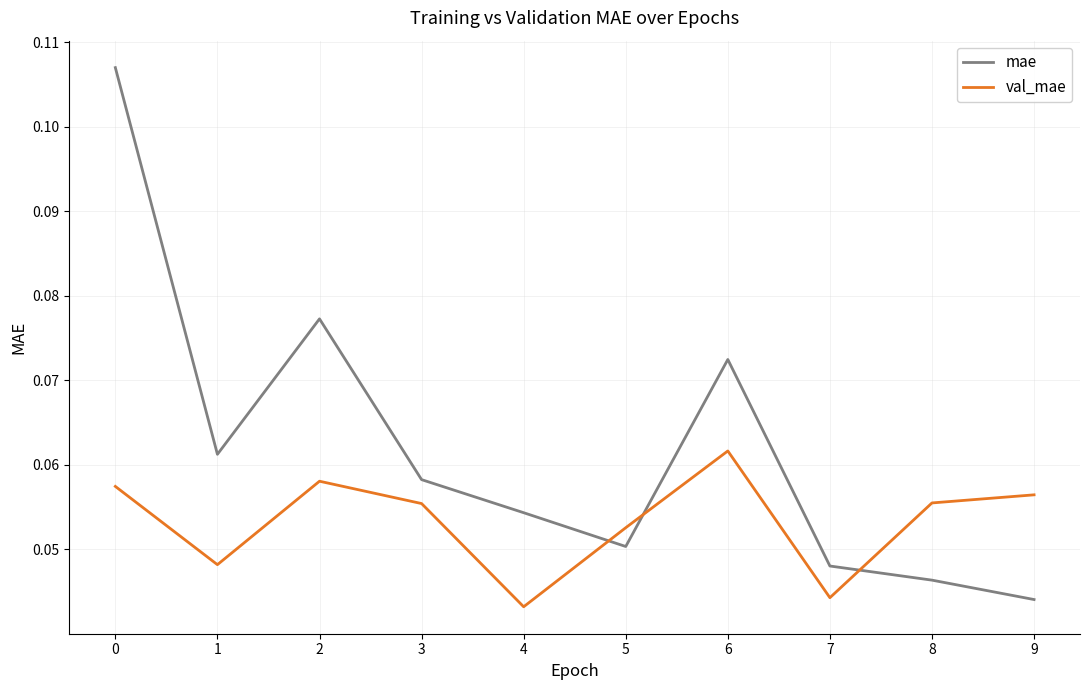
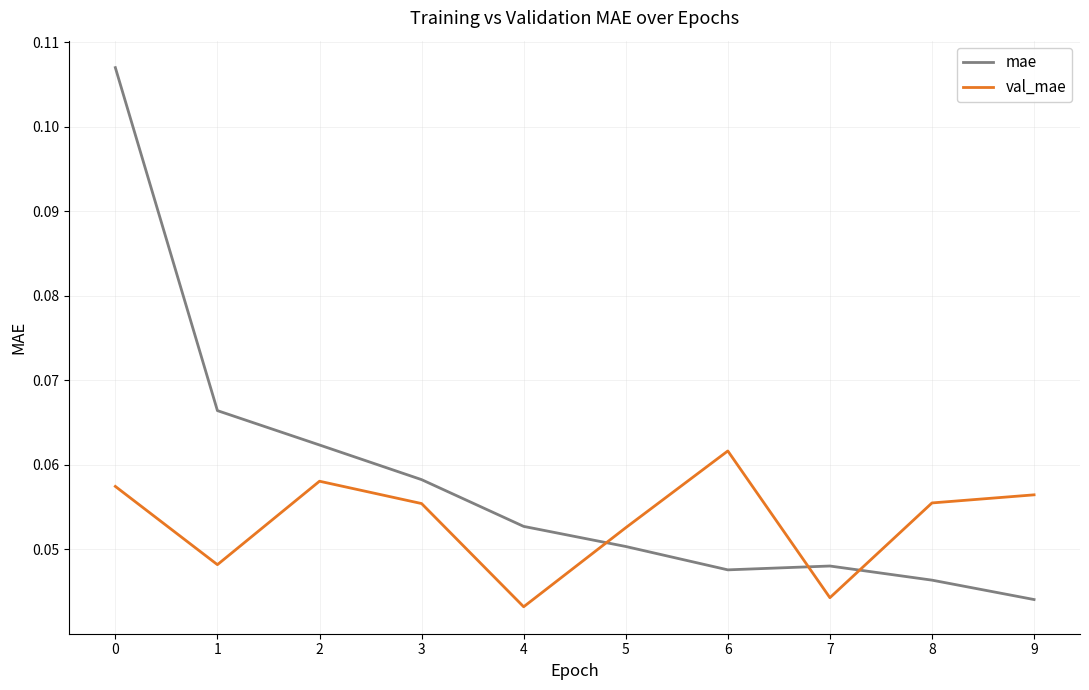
mae, 1: 0.061 -> 0.066
mae, 2: 0.077 -> 0.062
mae, 4: 0.054 -> 0.053
mae, 6: 0.072 -> 0.048
